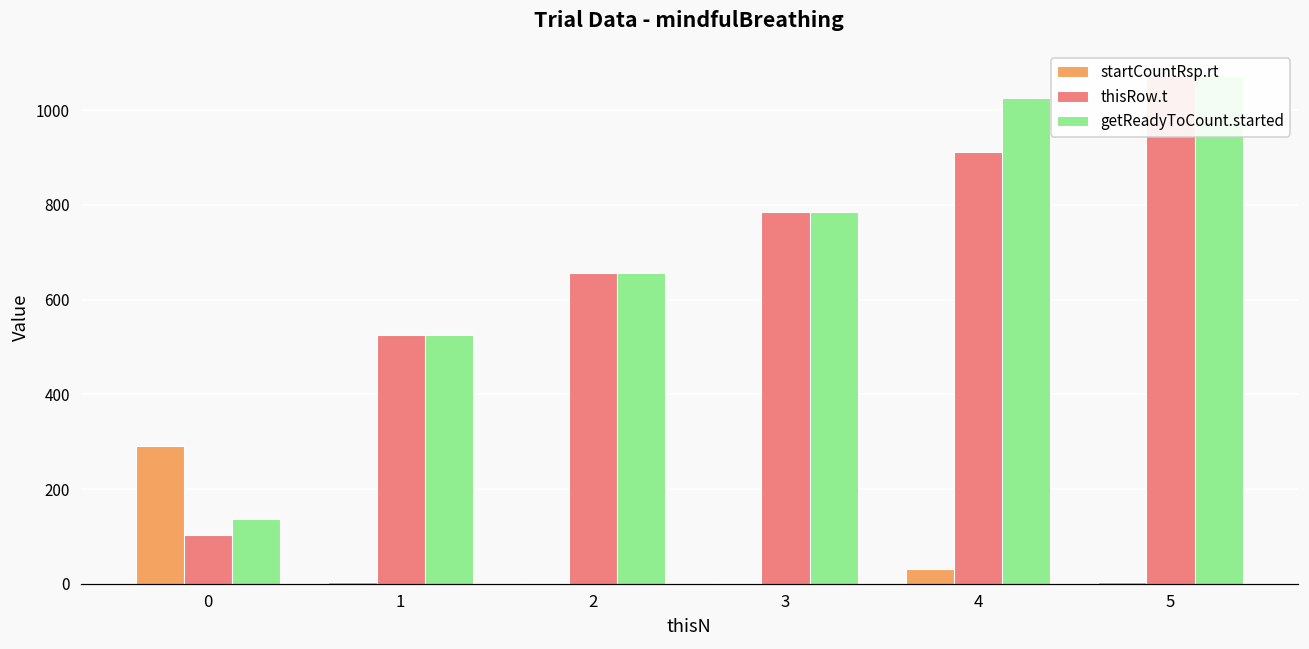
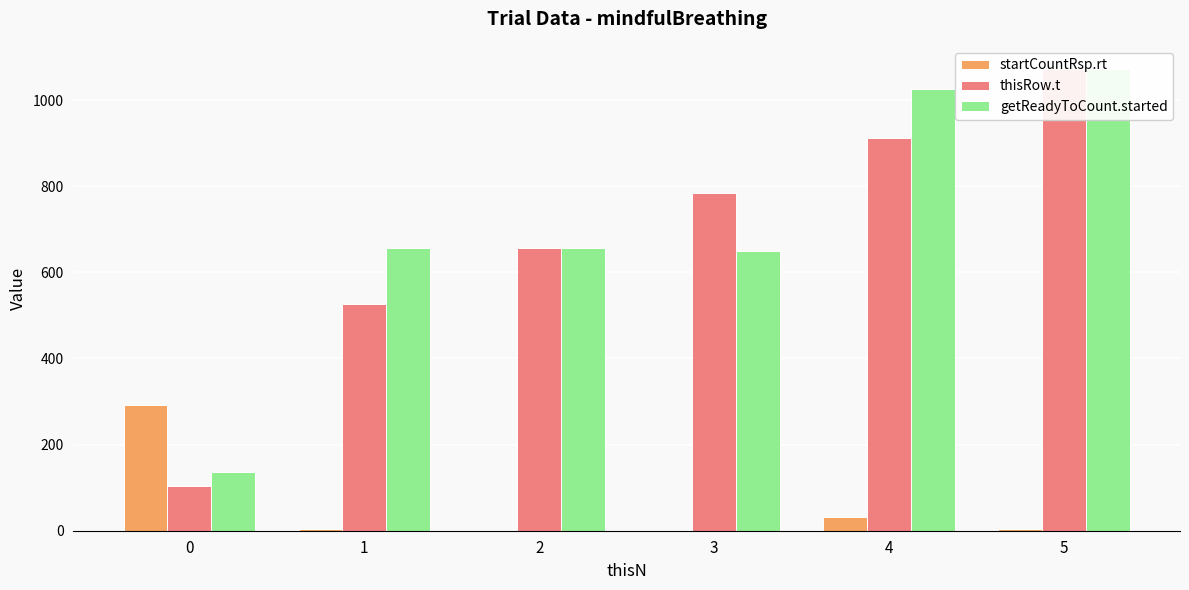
getReadyToCount.started, 1: 530 -> 660
getReadyToCount.started, 3: 790 -> 650
